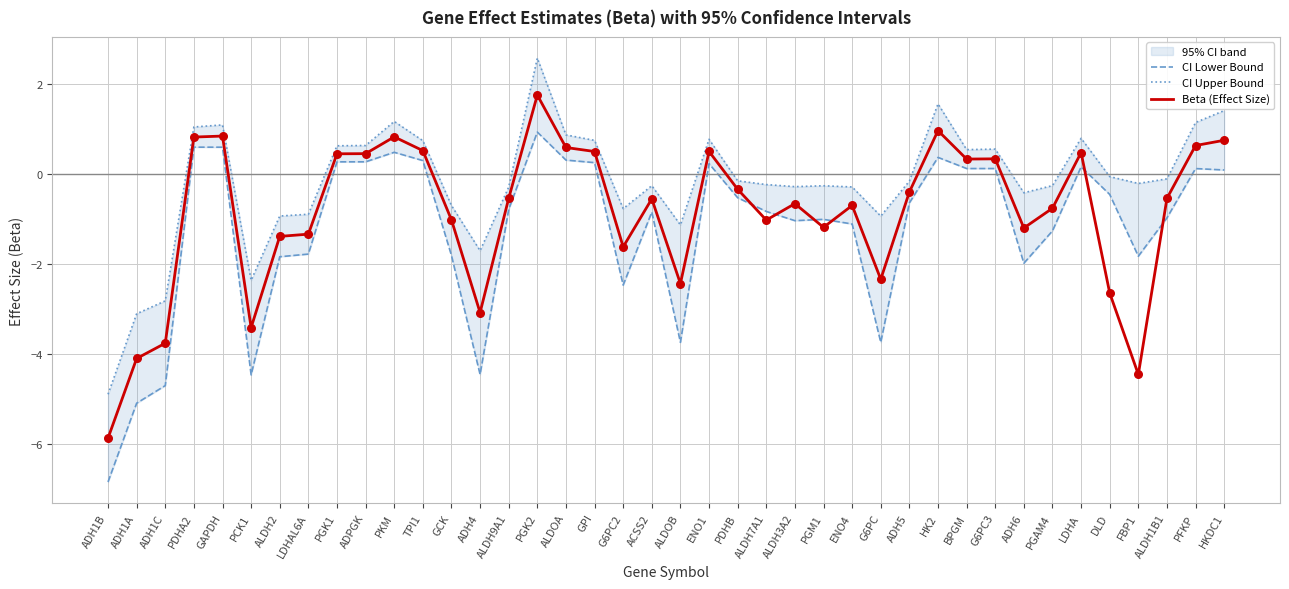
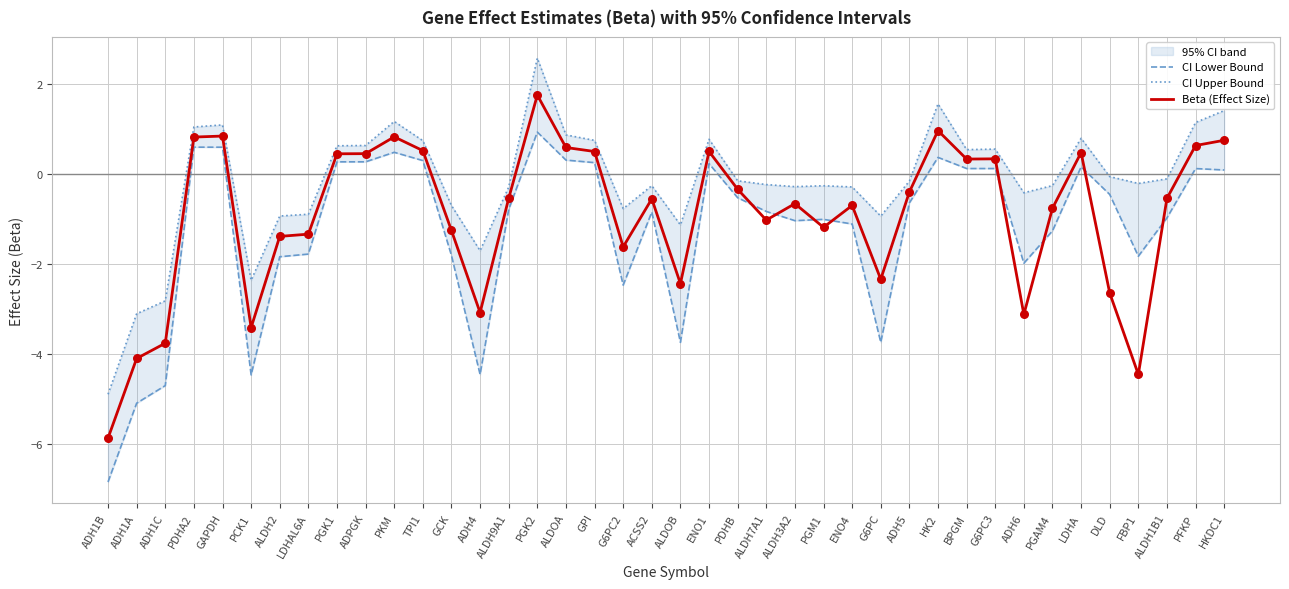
Beta (Effect Size), GCK: -1.0 -> -1.3
Beta (Effect Size), ADH6: -1.2 -> -3.1
